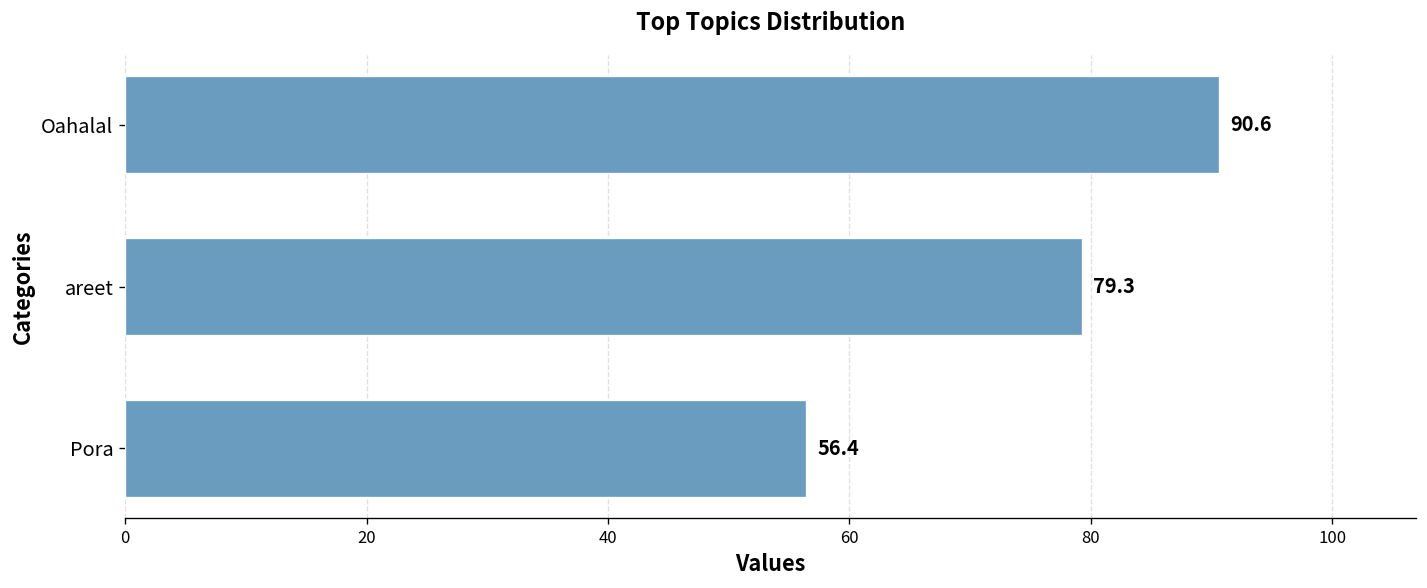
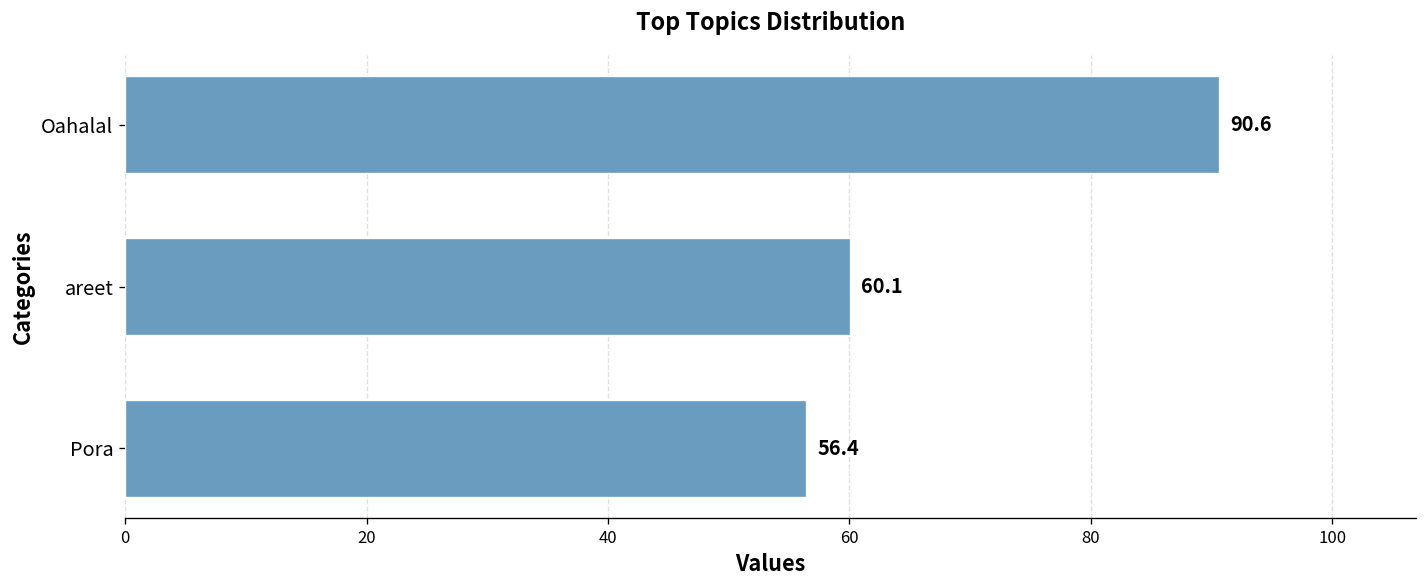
areet: 79.3 -> 60.1
